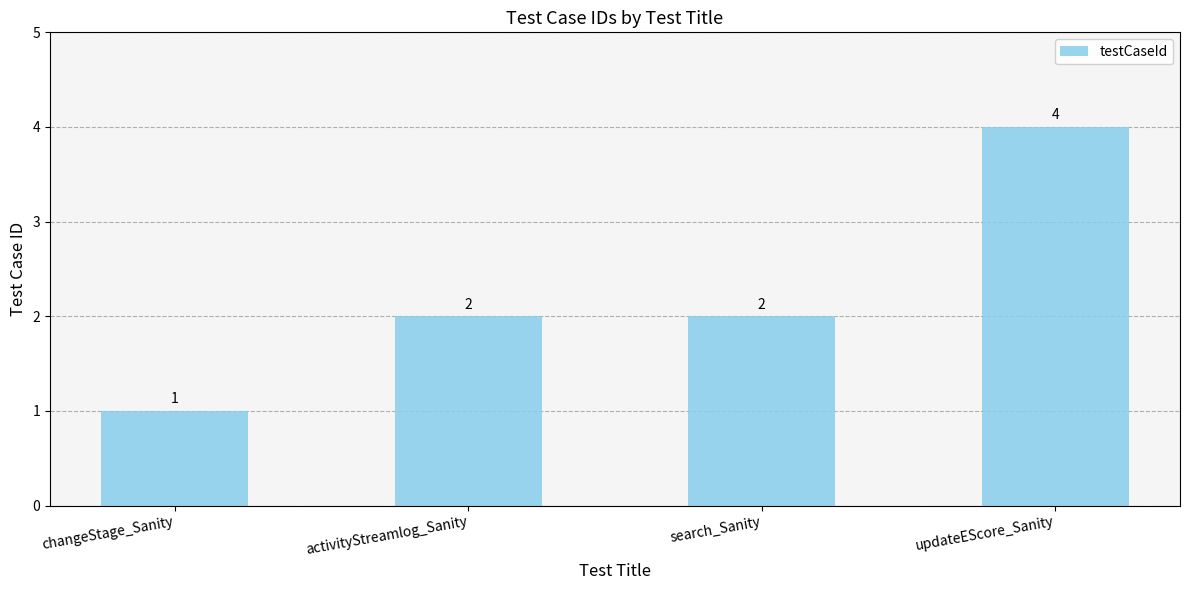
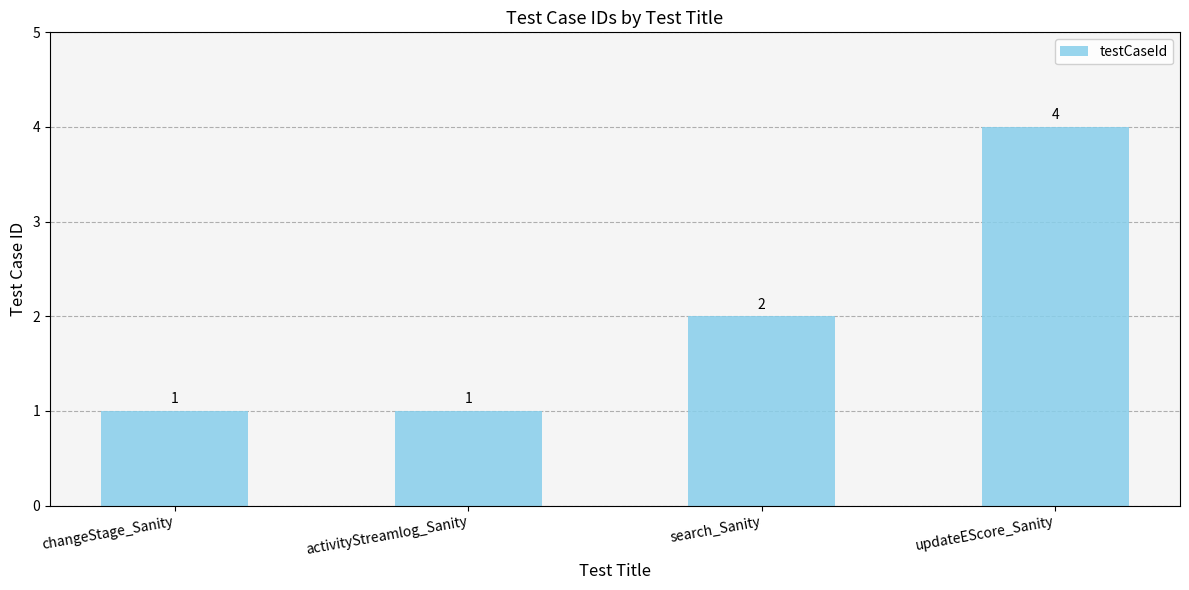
activityStreamlog_Sanity: 2 -> 1
